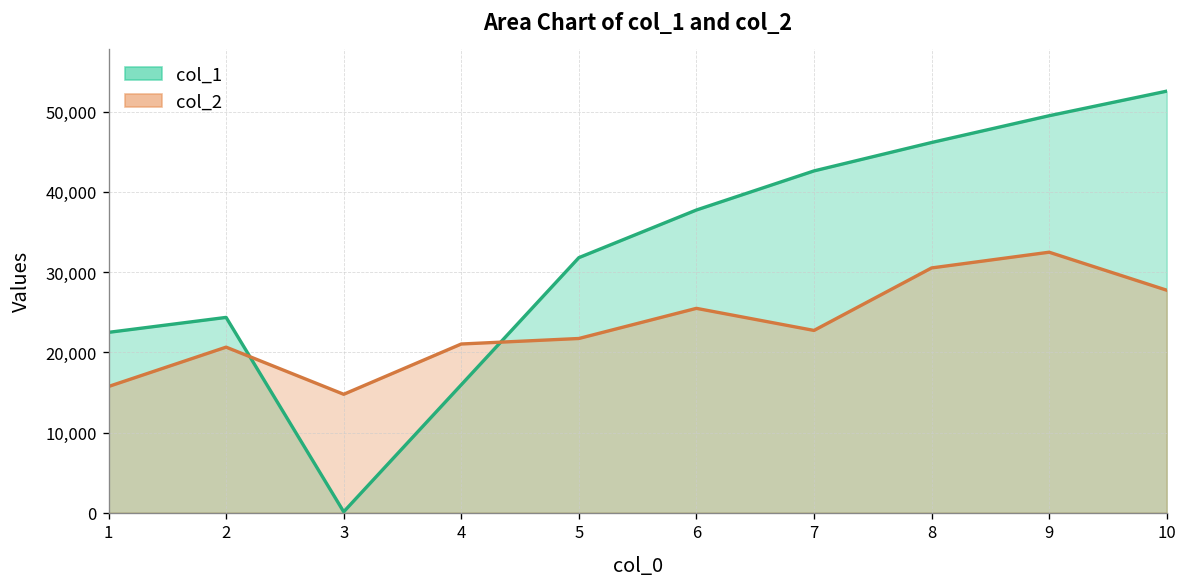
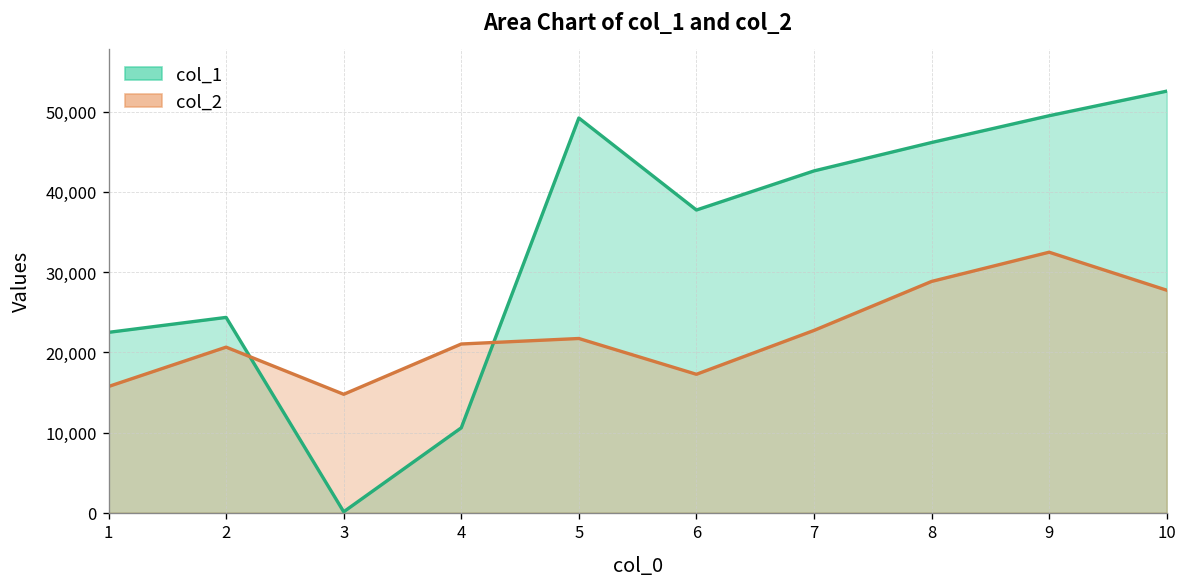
col_1, 4: 16,000 -> 11,000
col_1, 5: 32,000 -> 49,000
col_2, 6: 25,000 -> 17,000
col_2, 8: 31,000 -> 29,000
